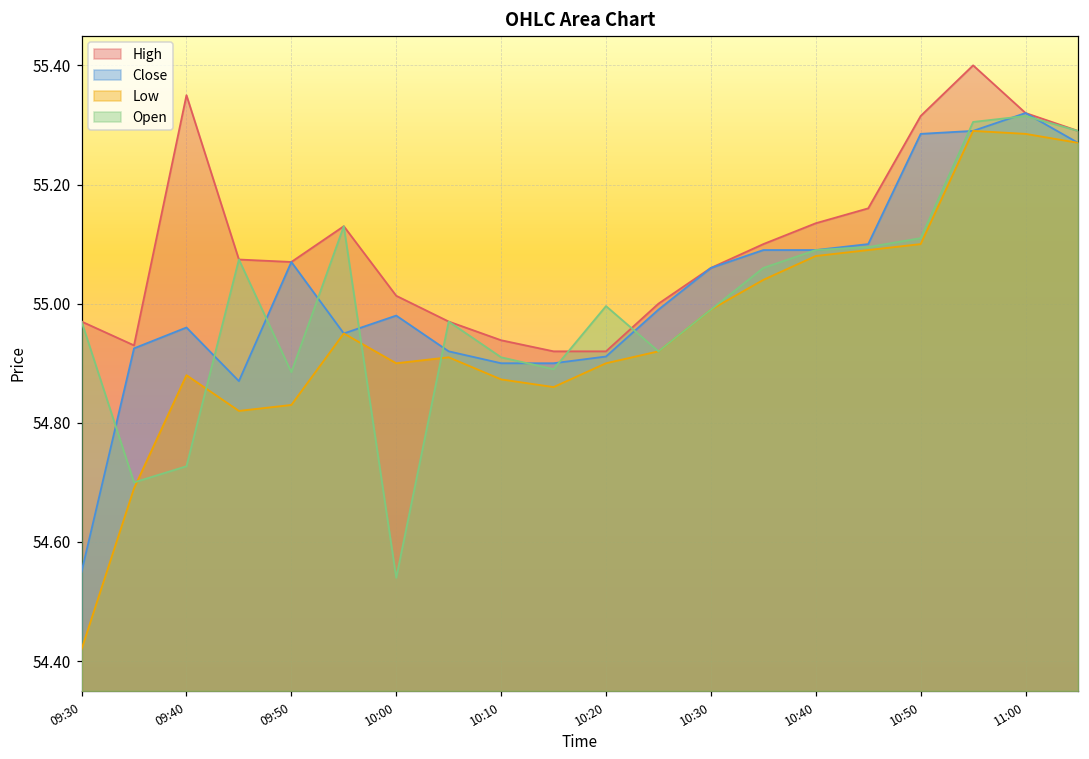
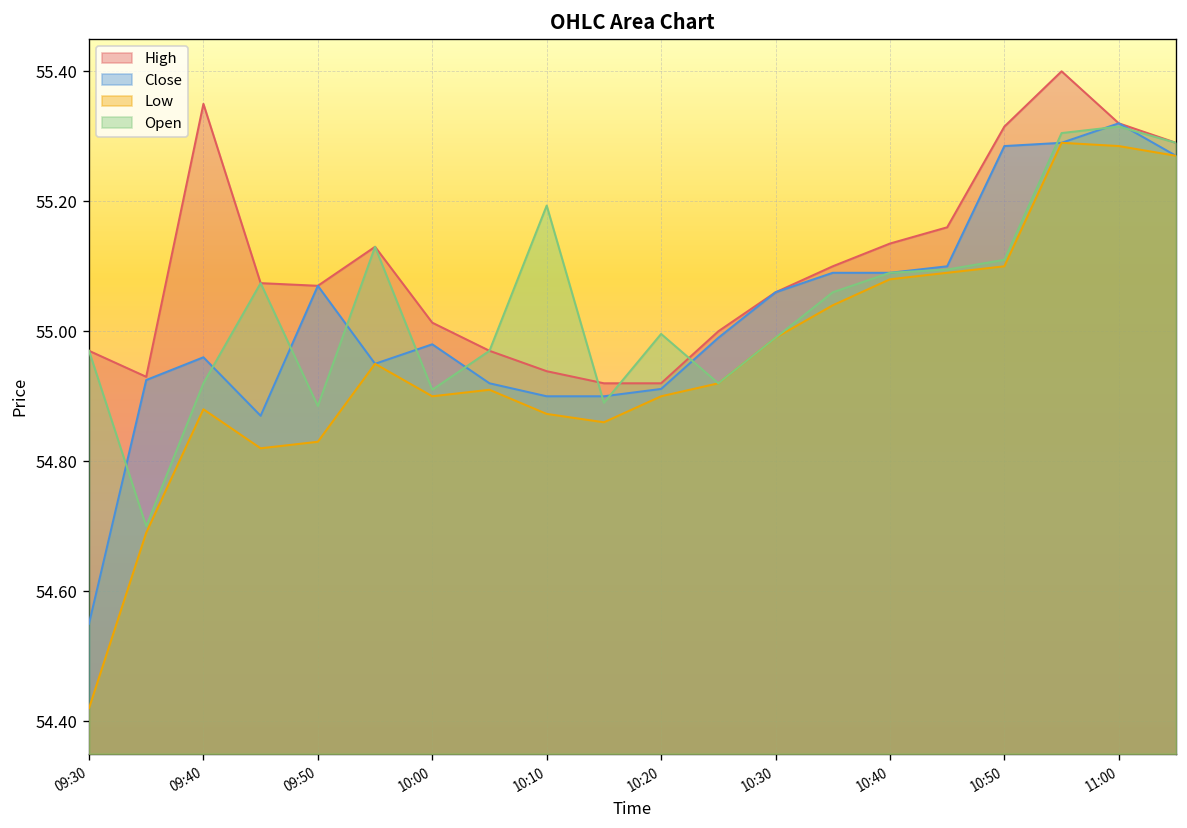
Open, 09:40: 54.73 -> 54.92
Open, 10:00: 54.54 -> 54.91
Open, 10:10: 54.91 -> 55.19
